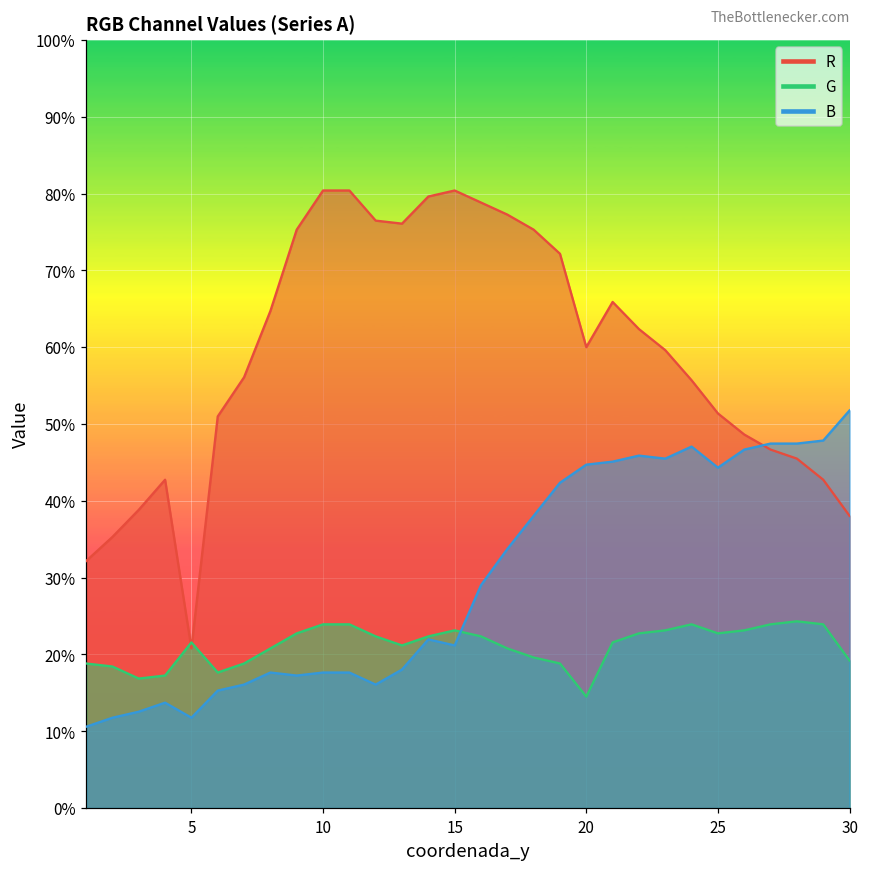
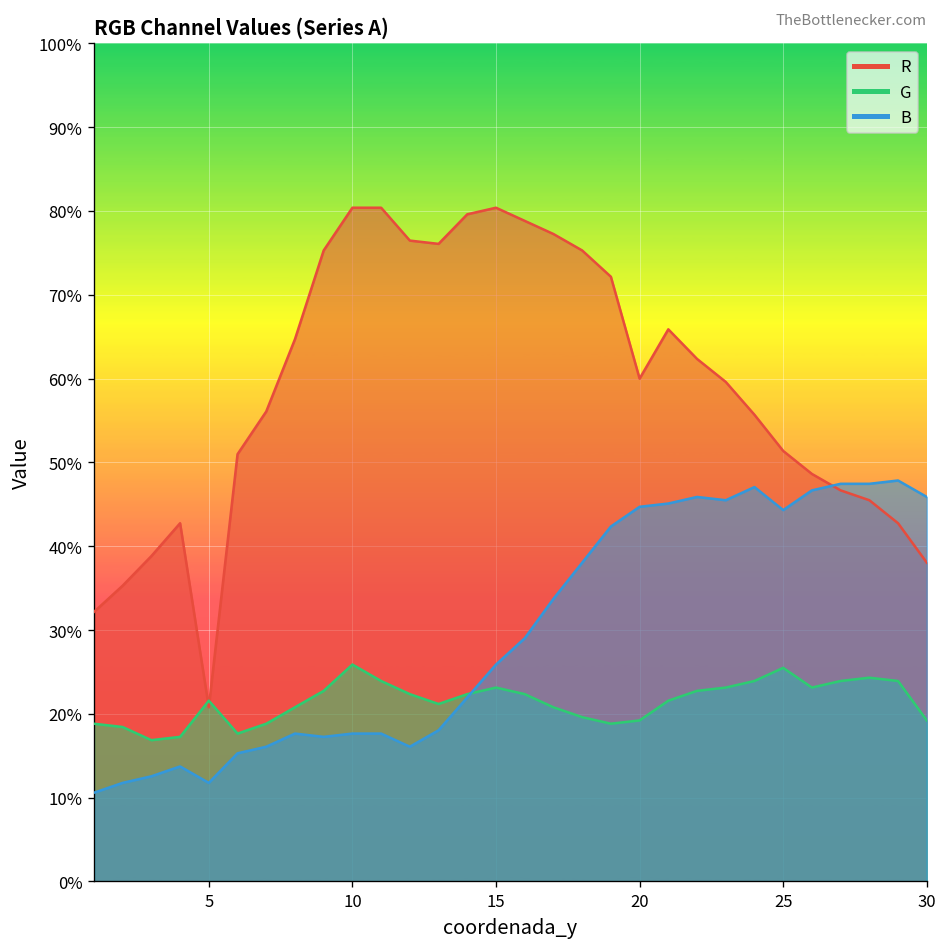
G, 10: 24% -> 26%
B, 15: 21% -> 26%
G, 20: 15% -> 19%
G, 25: 23% -> 25%
B, 30: 52% -> 46%
